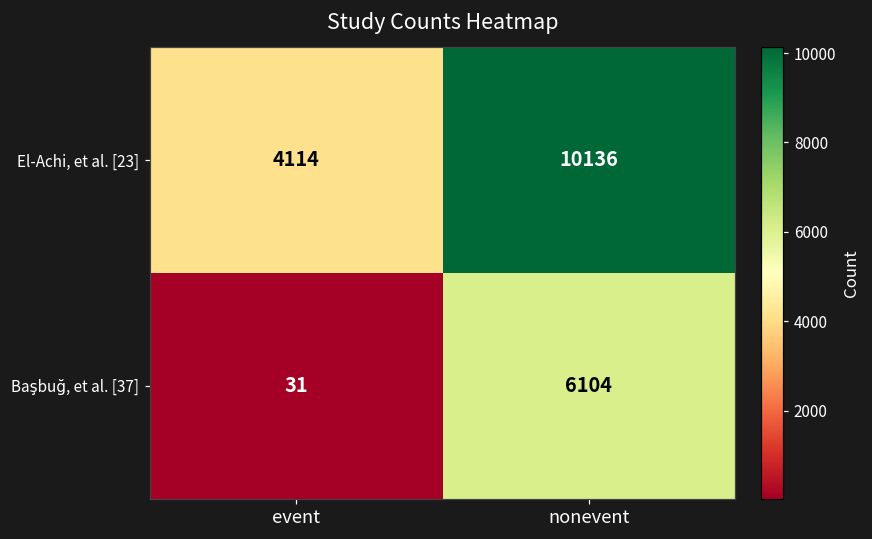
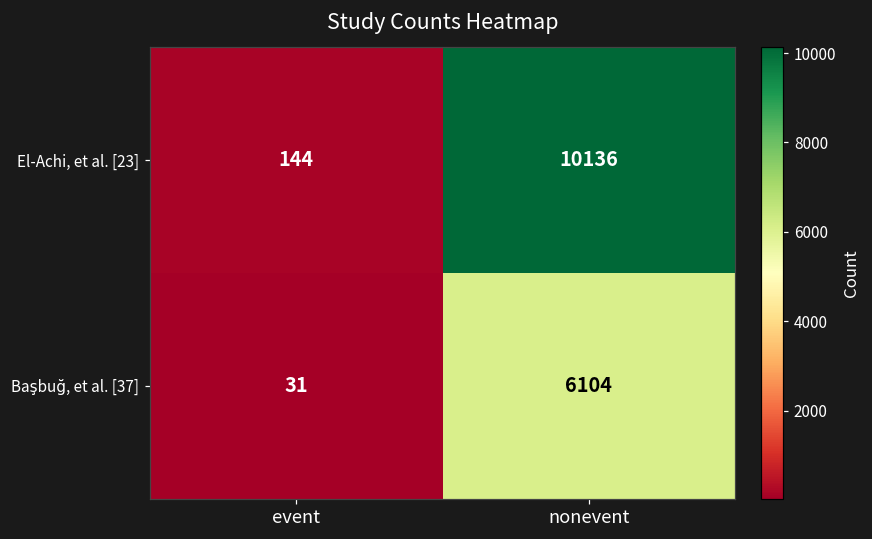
El-Achi, et al. [23], event: 4114 -> 144
